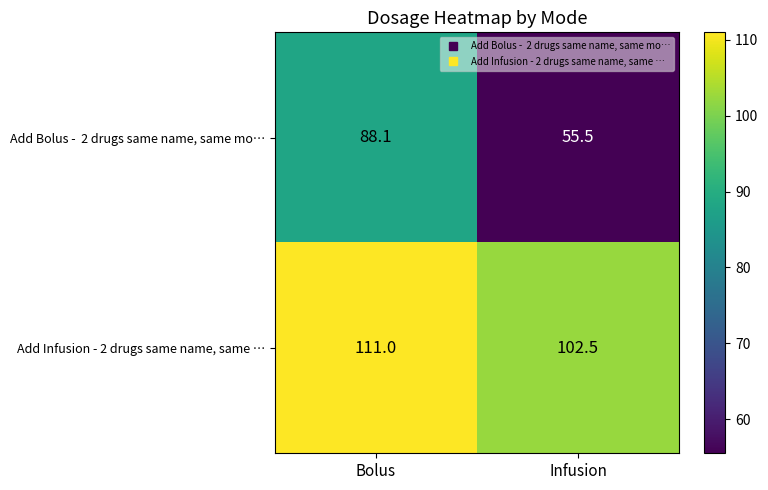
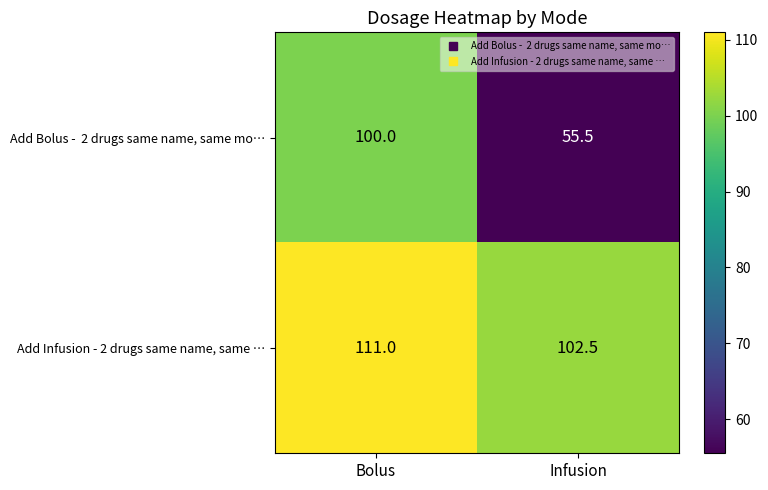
Add Bolus - 2 drugs same name, same mo…, Bolus: 88.1 -> 100.0
